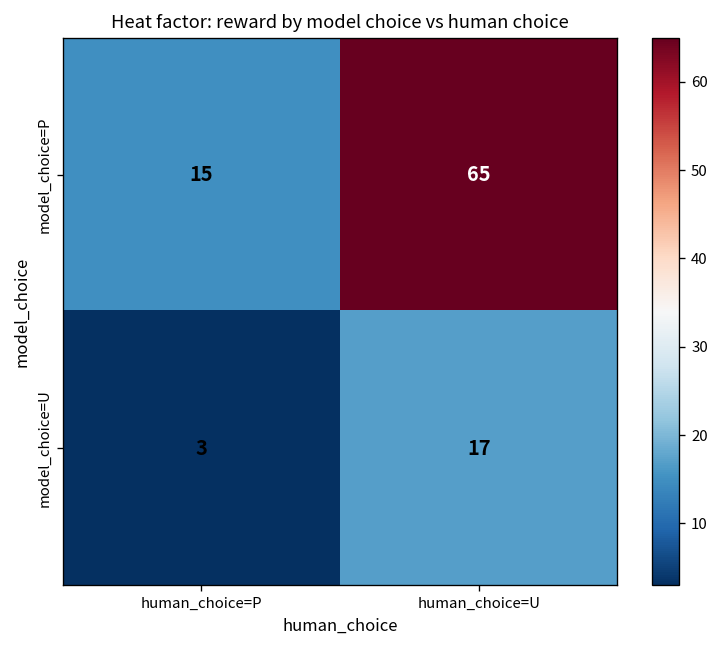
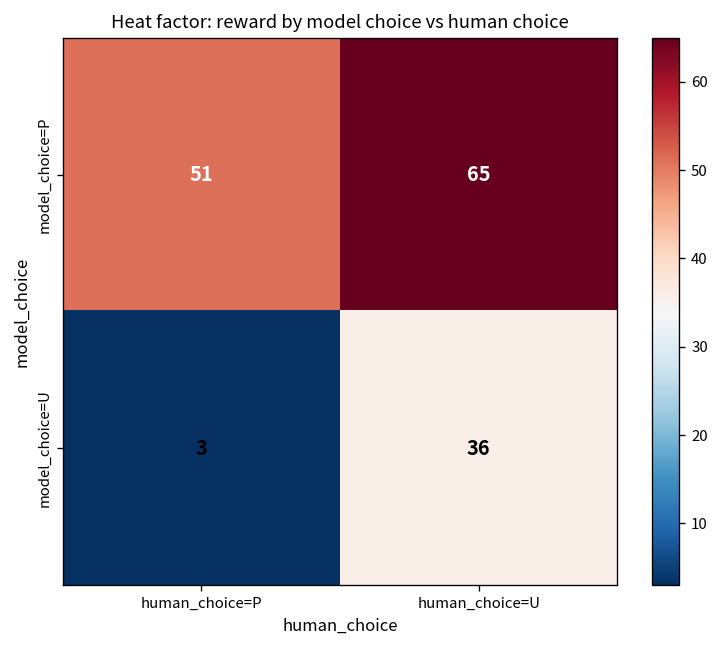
model_choice=P, human_choice=P: 15 -> 51
model_choice=U, human_choice=U: 17 -> 36
